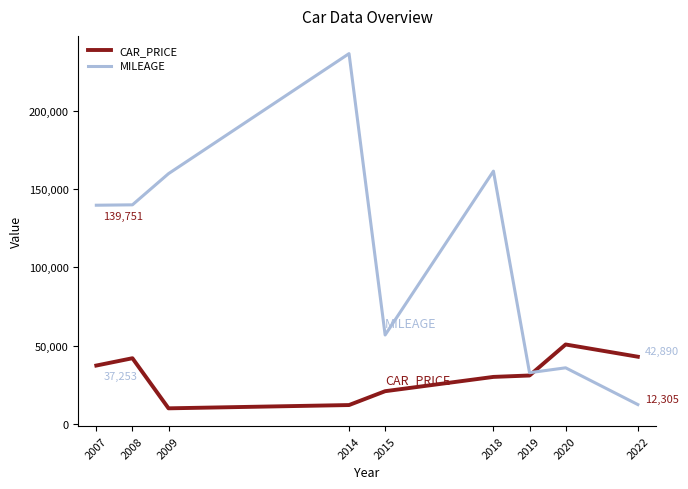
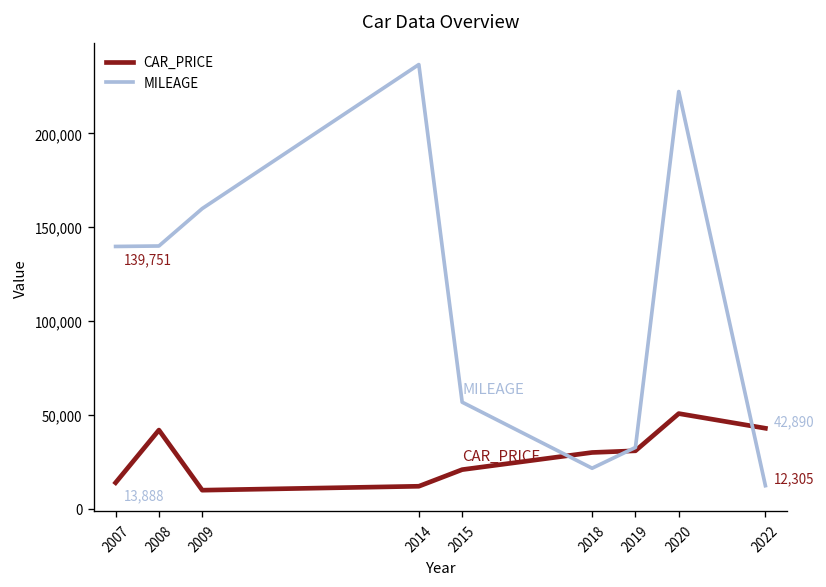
CAR_PRICE, 2007: 37,253 -> 13,888
MILEAGE, 2018: 162,000 -> 22,000
MILEAGE, 2020: 36,000 -> 222,000
